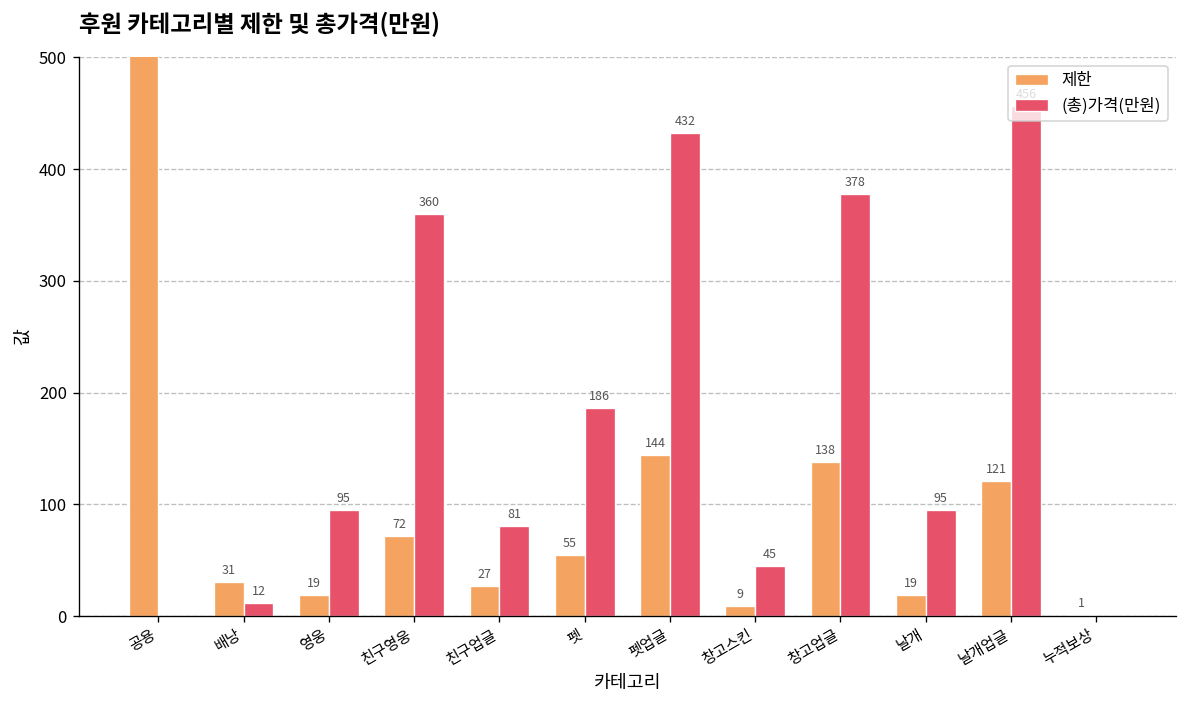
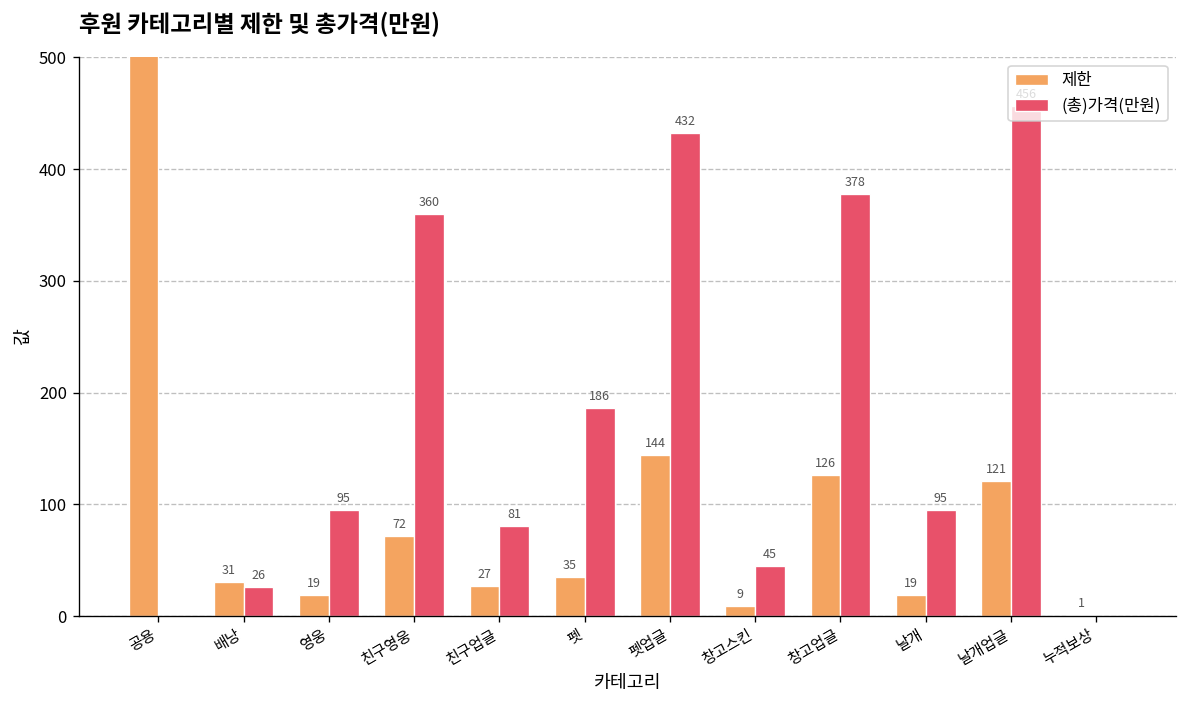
(총)가격(만원), 배낭: 12 -> 26
제한, 펫: 55 -> 35
제한, 창고업글: 138 -> 126
